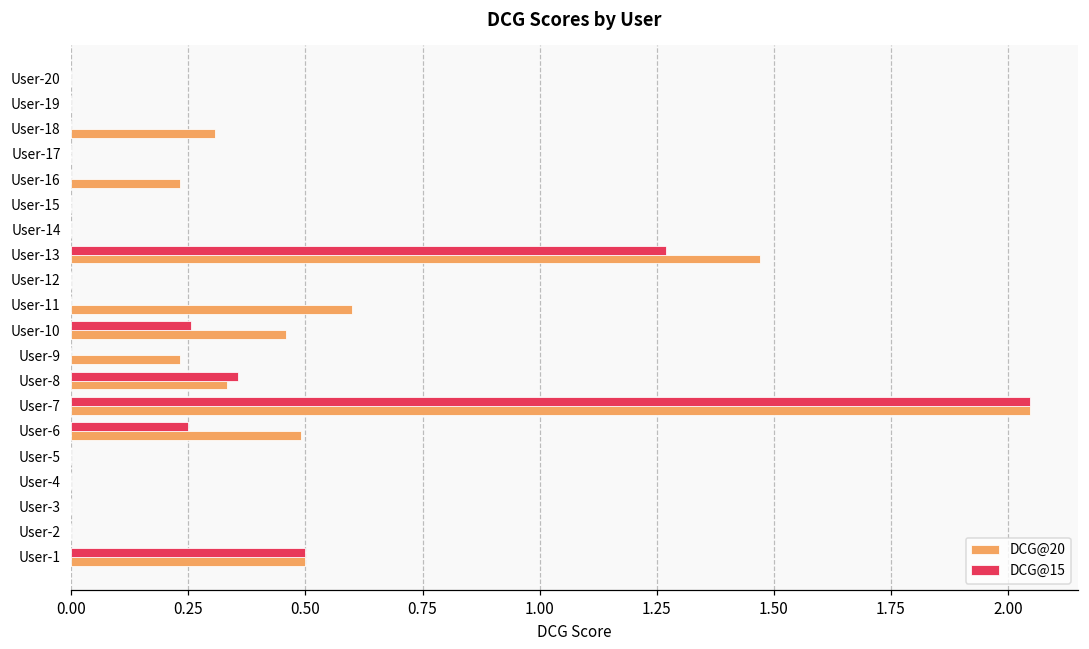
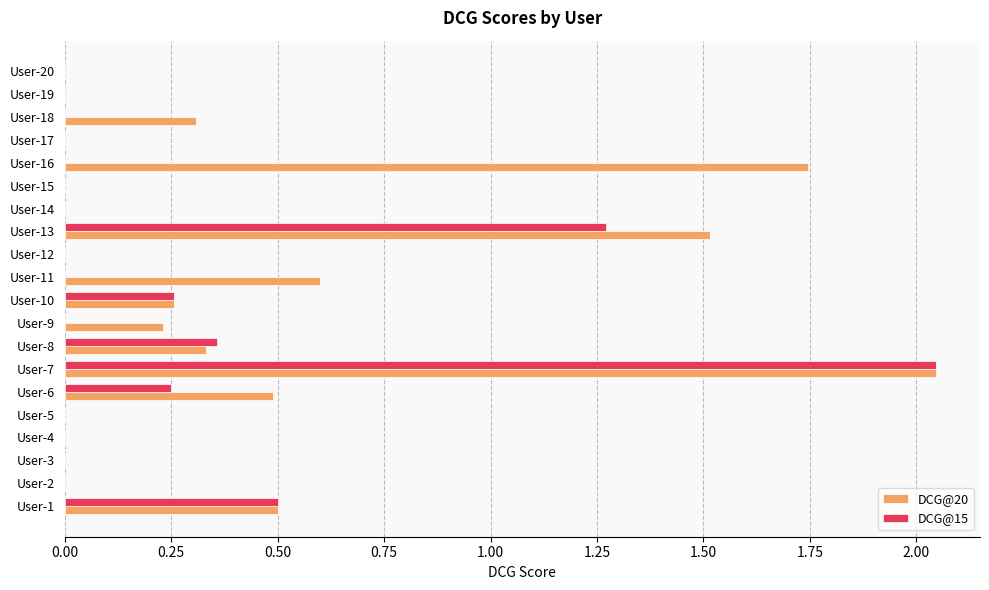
DCG@20, User-16: 0.23 -> 1.75
DCG@20, User-13: 1.47 -> 1.51
DCG@20, User-10: 0.46 -> 0.26
